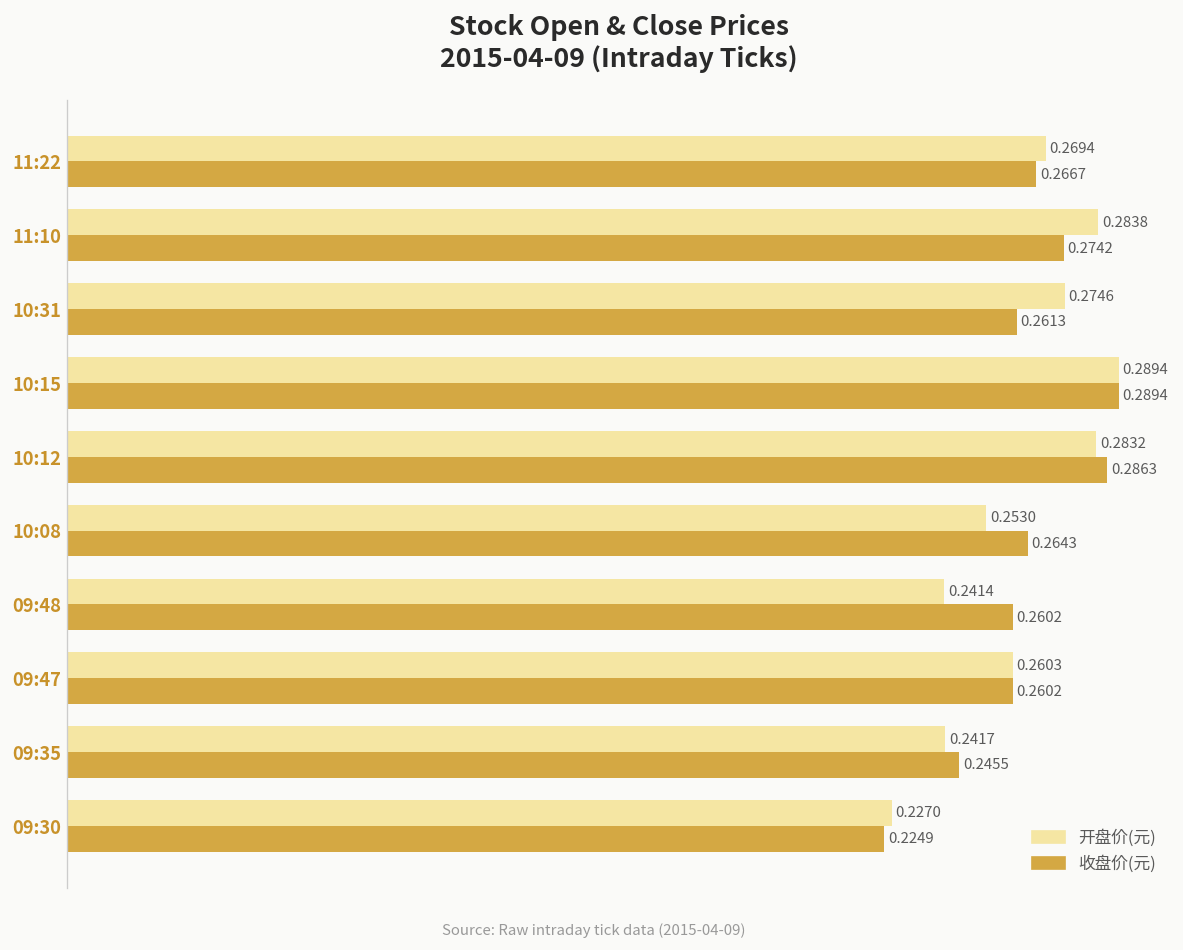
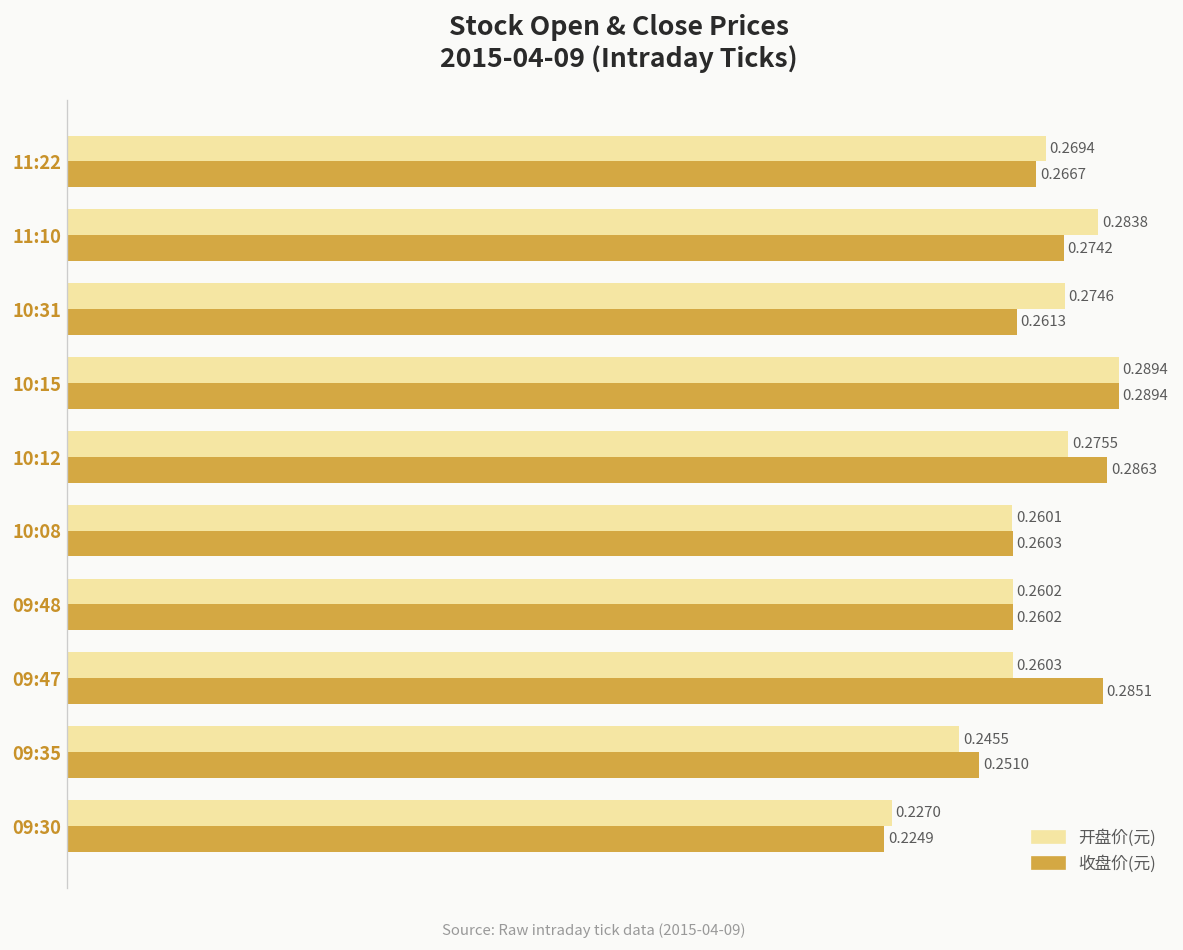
开盘价(元), 10:12: 0.2832 -> 0.2755
开盘价(元), 10:08: 0.2530 -> 0.2601
收盘价(元), 10:08: 0.2643 -> 0.2603
开盘价(元), 09:48: 0.2414 -> 0.2602
收盘价(元), 09:47: 0.2602 -> 0.2851
开盘价(元), 09:35: 0.2417 -> 0.2455
收盘价(元), 09:35: 0.2455 -> 0.2510
